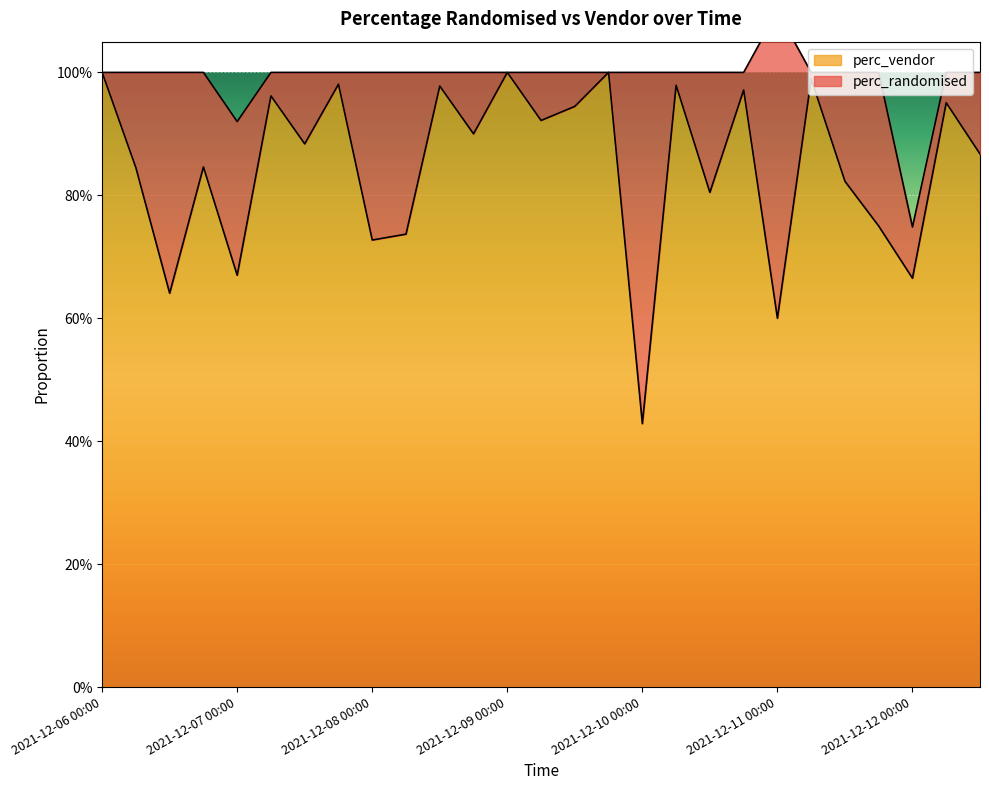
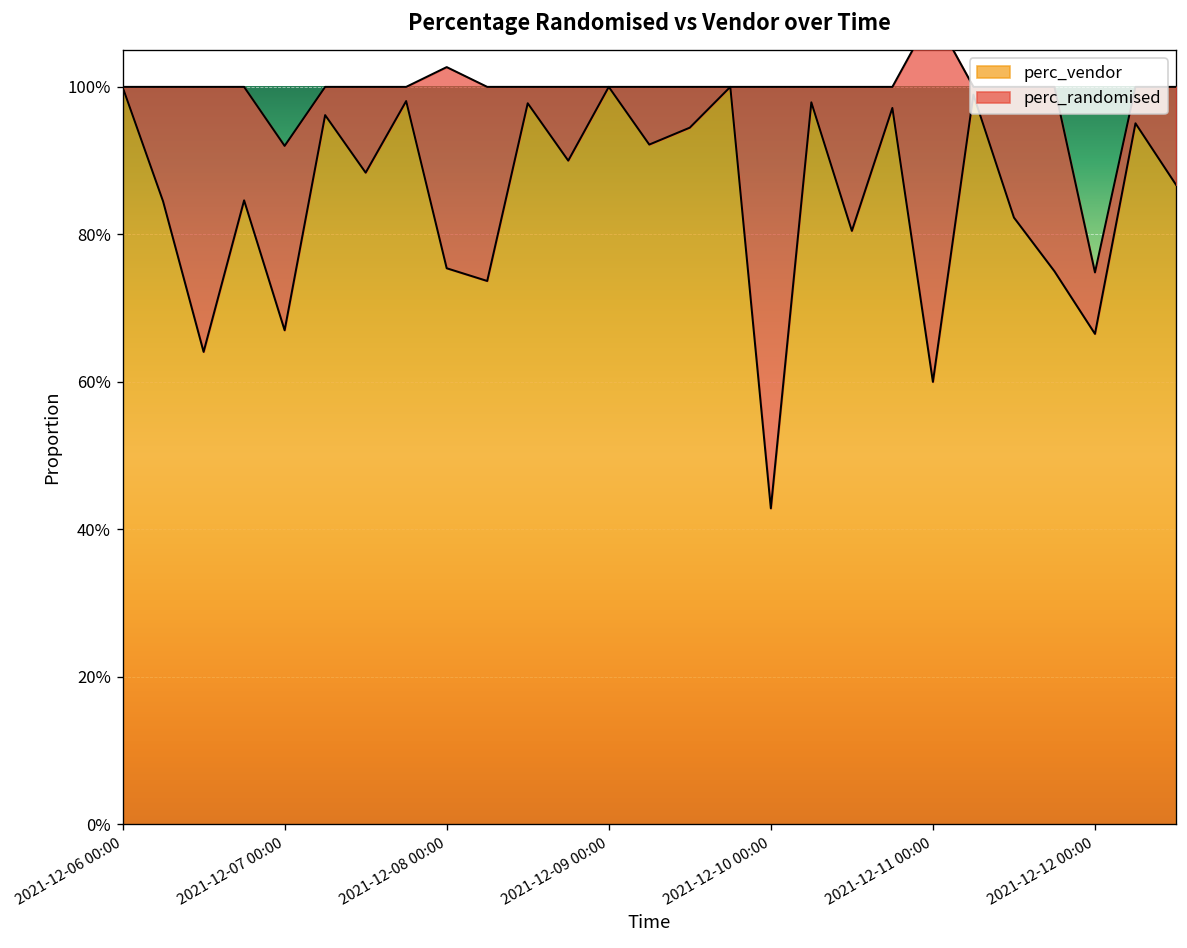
perc_vendor, 2021-12-08 00:00: 73% -> 75%
